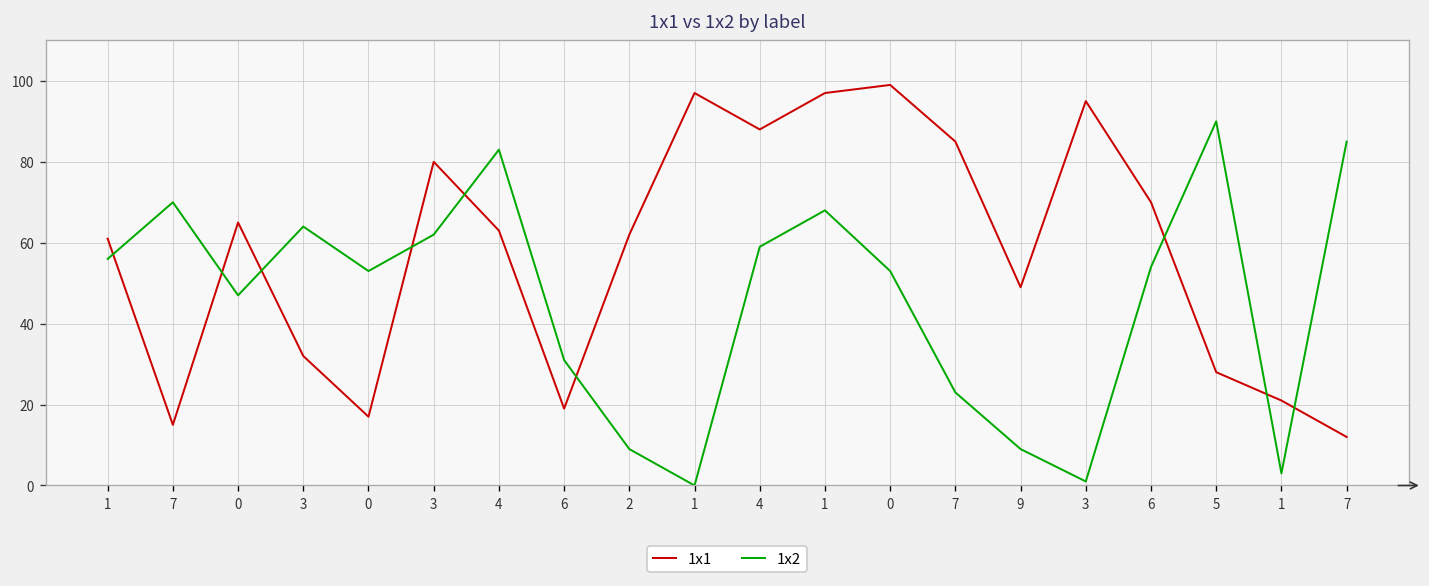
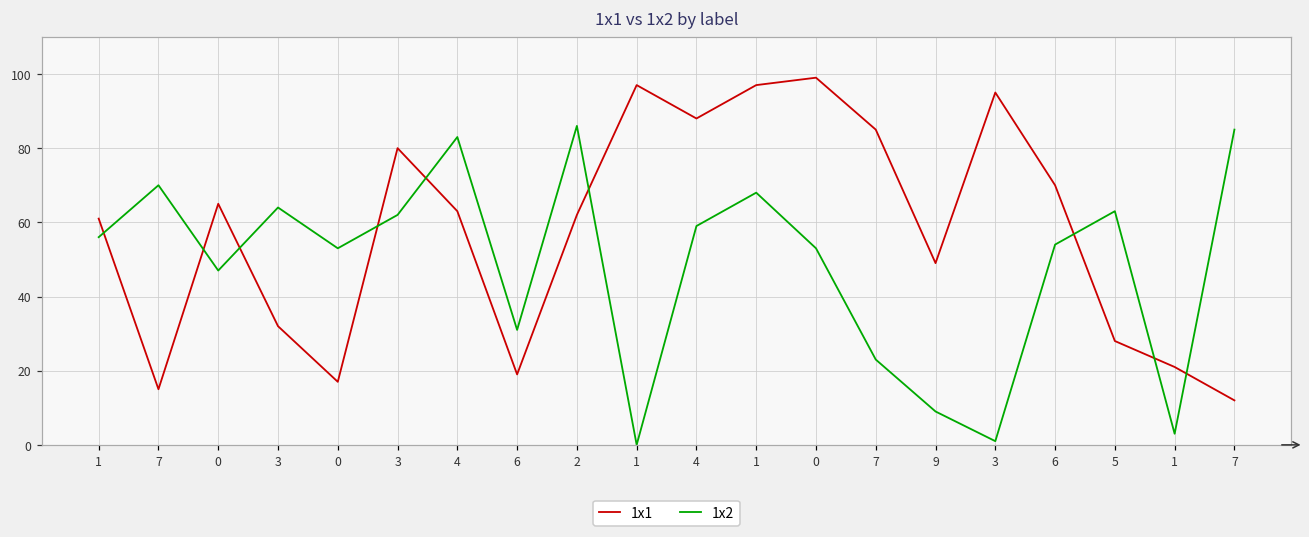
1x2, 2: 9 -> 86
1x2, 5: 90 -> 63
